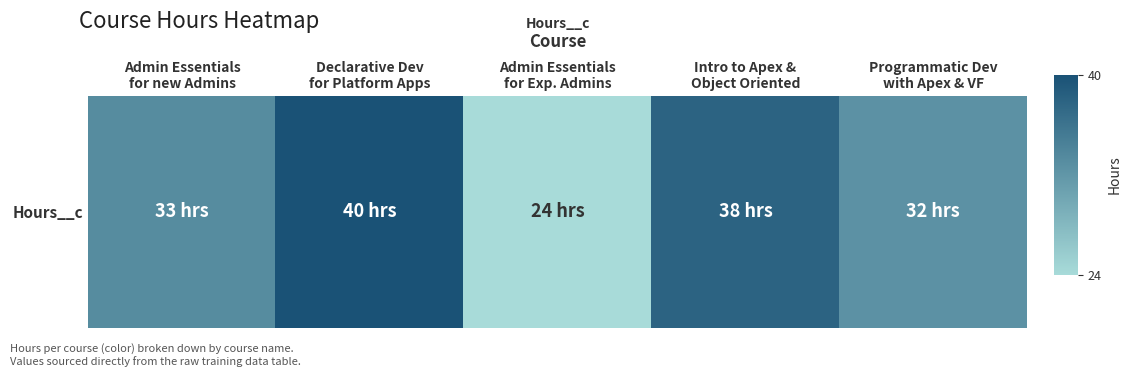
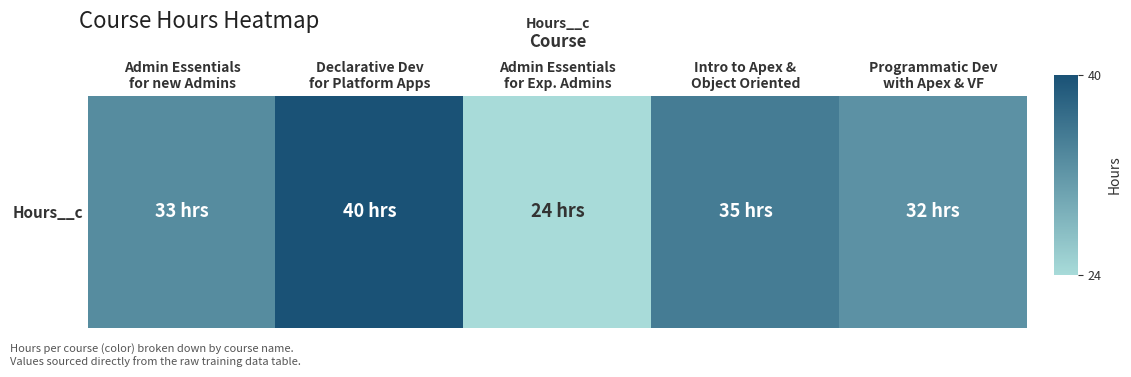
Hours__c, Intro to Apex & Object Oriented: 38 -> 35
